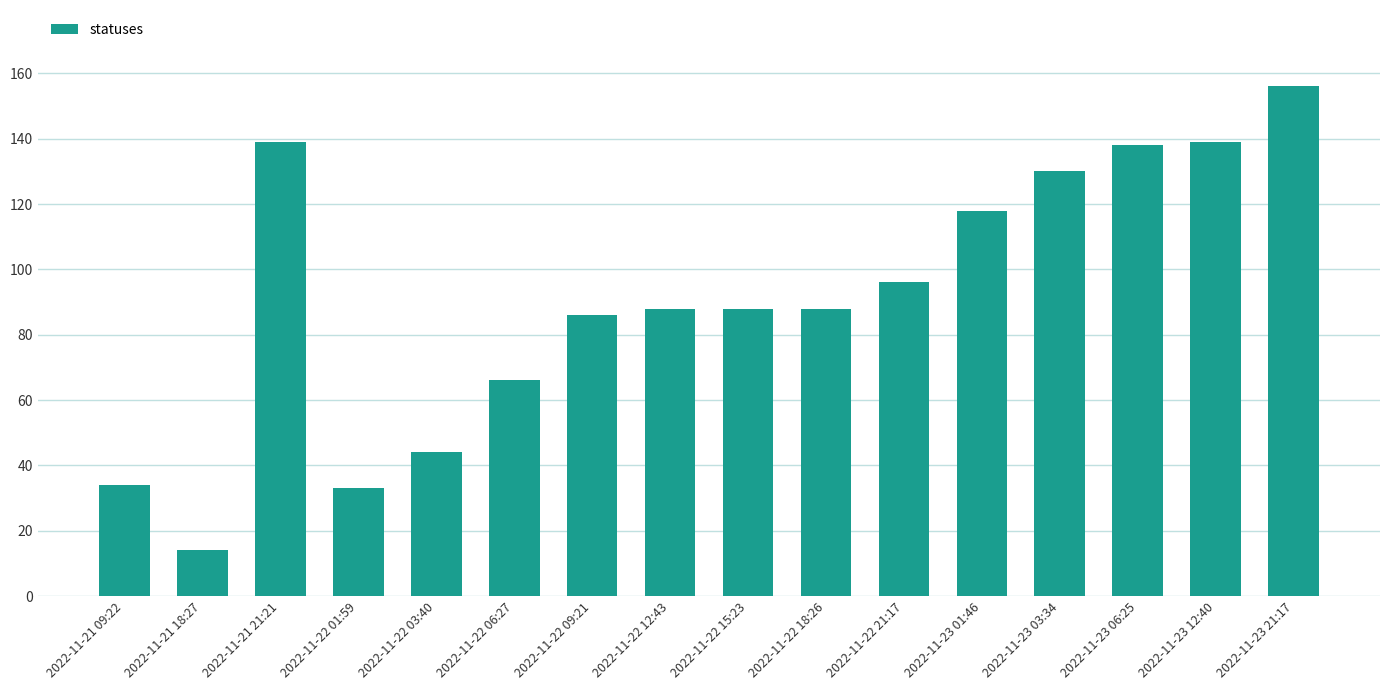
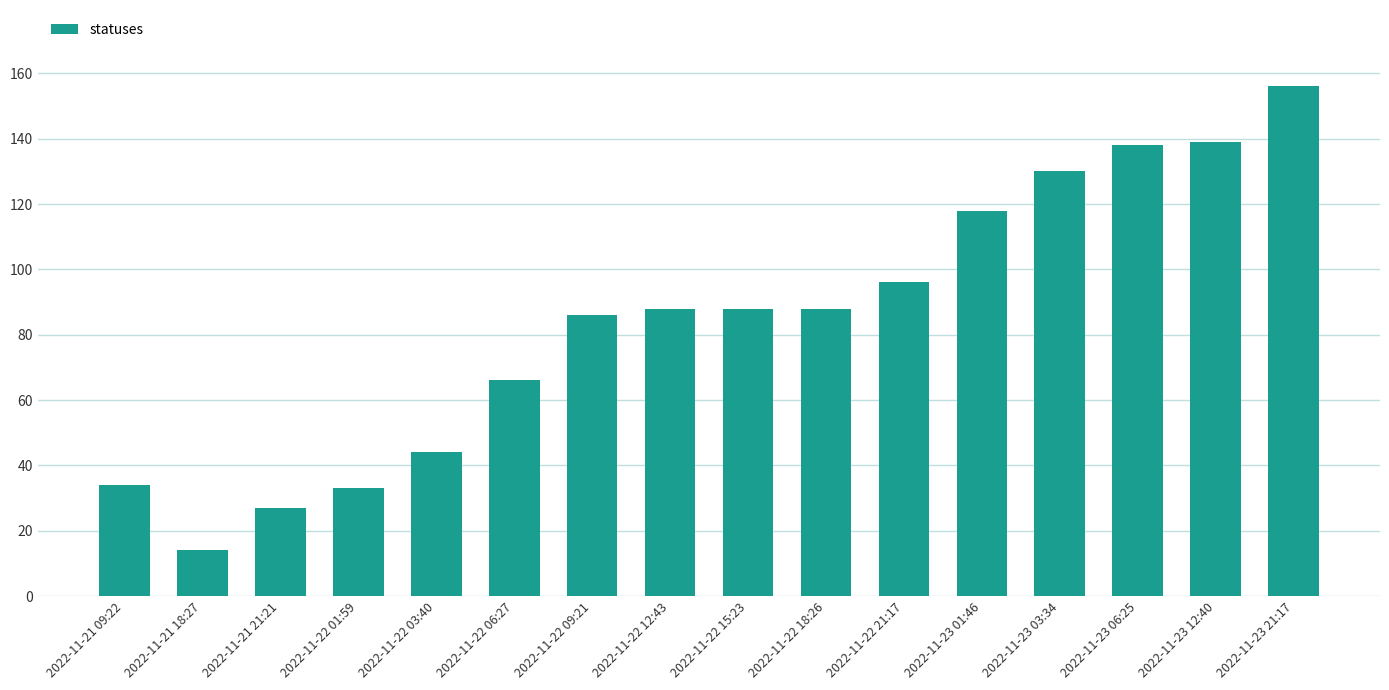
2022-11-21 21:21: 139 -> 27
